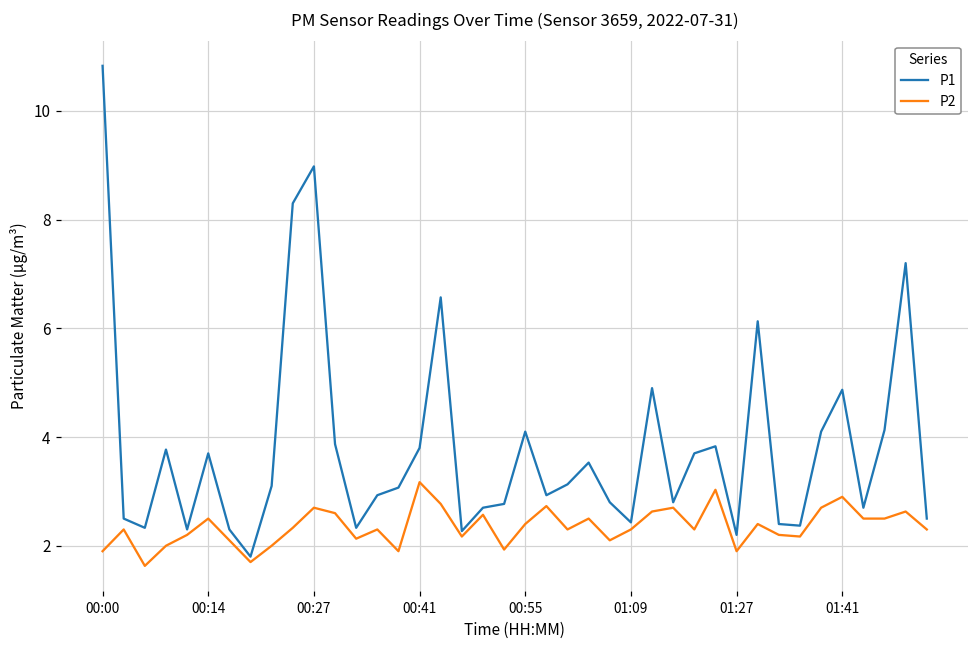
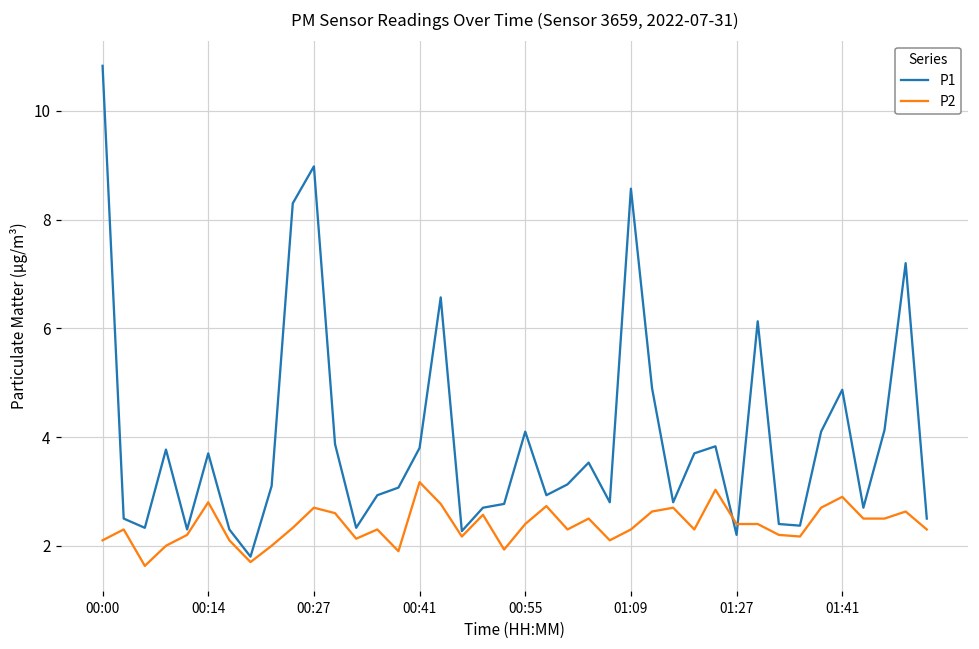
P2, 00:00: 1.9 -> 2.1
P2, 00:14: 2.5 -> 2.8
P1, 01:09: 2.4 -> 8.6
P2, 01:27: 1.9 -> 2.4
